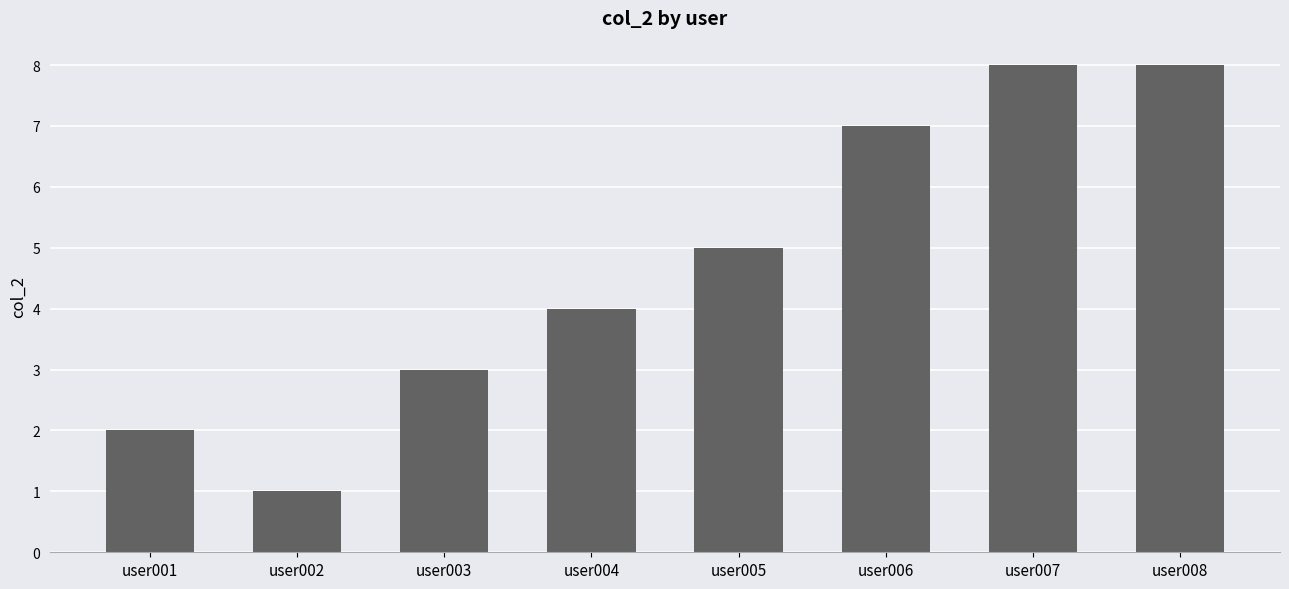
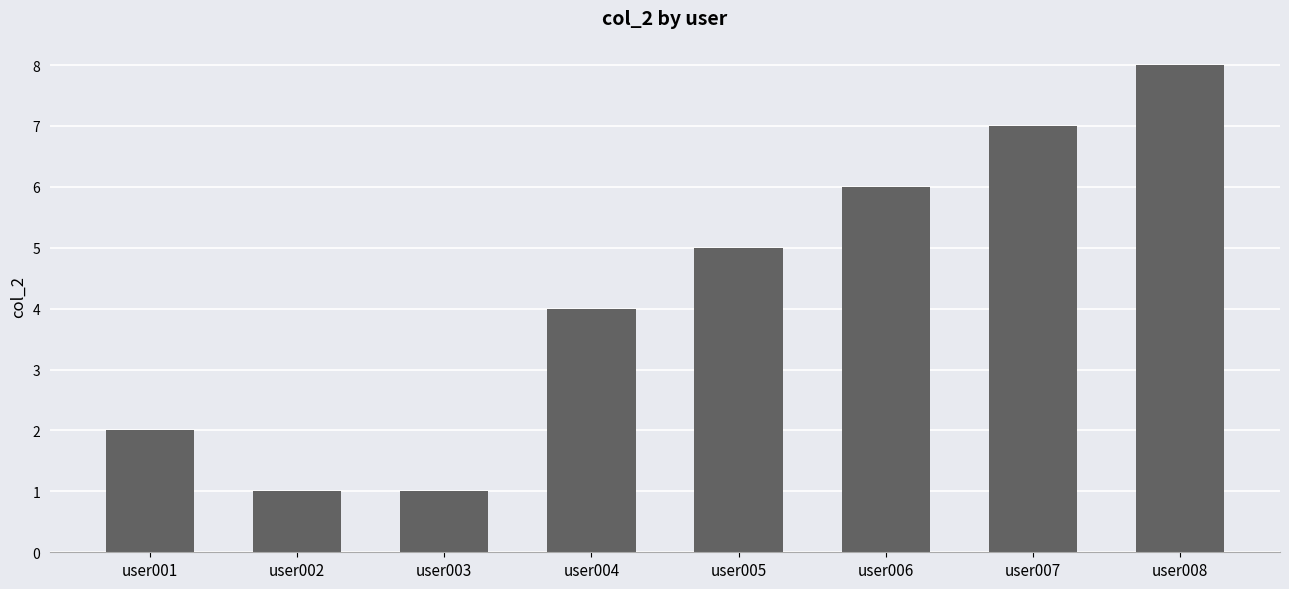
user003: 3 -> 1
user006: 7 -> 6
user007: 8 -> 7
